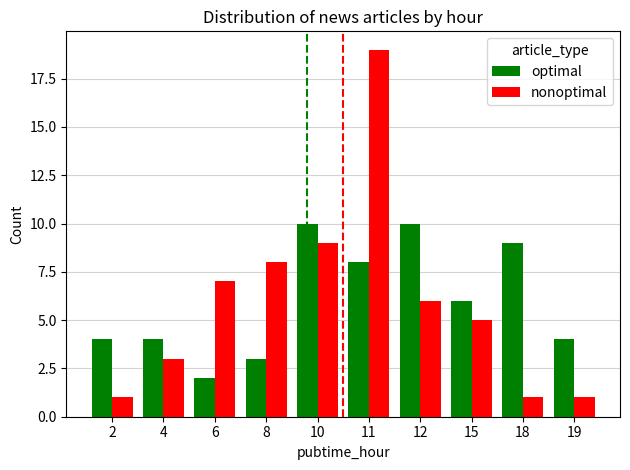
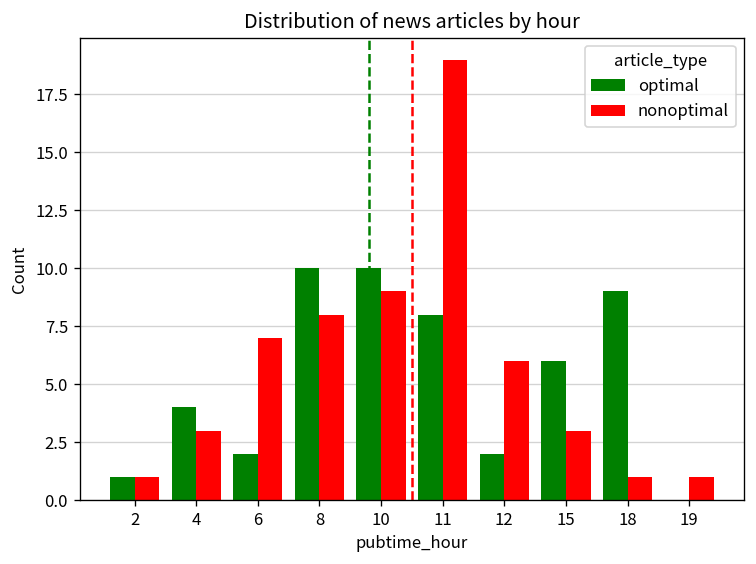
optimal, 2: 4 -> 1
optimal, 8: 3 -> 10
optimal, 12: 10 -> 2
nonoptimal, 15: 5 -> 3
optimal, 19: 4 -> 0
